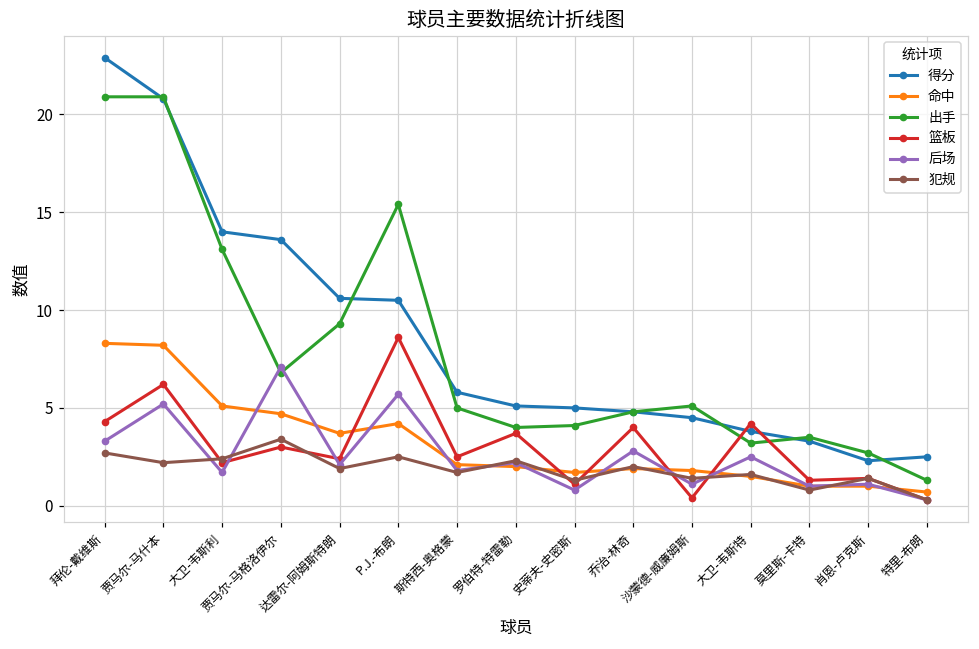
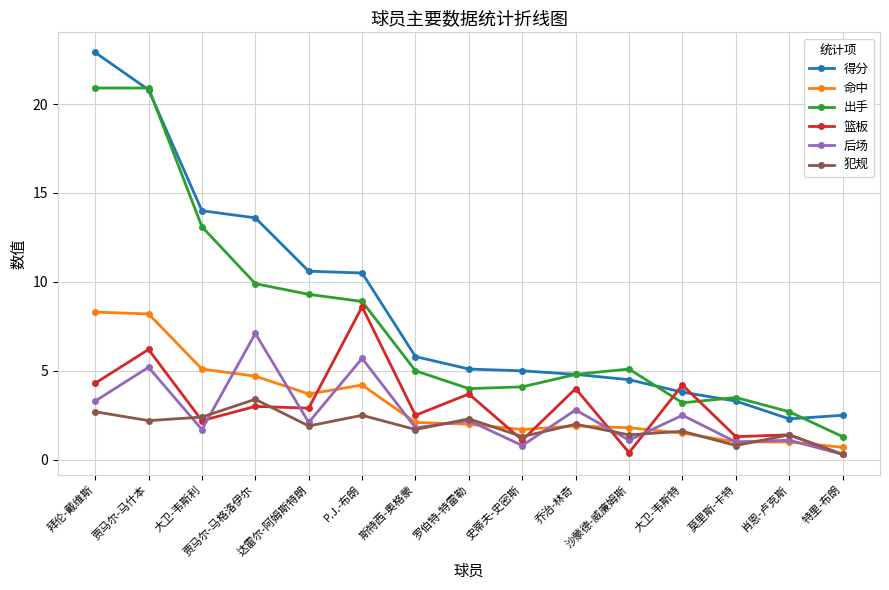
出手, 贾马尔-马格洛伊尔: 6.8 -> 9.9
篮板, 达雷尔-阿姆斯特朗: 2.4 -> 2.9
出手, P.J.-布朗: 15.4 -> 8.9
